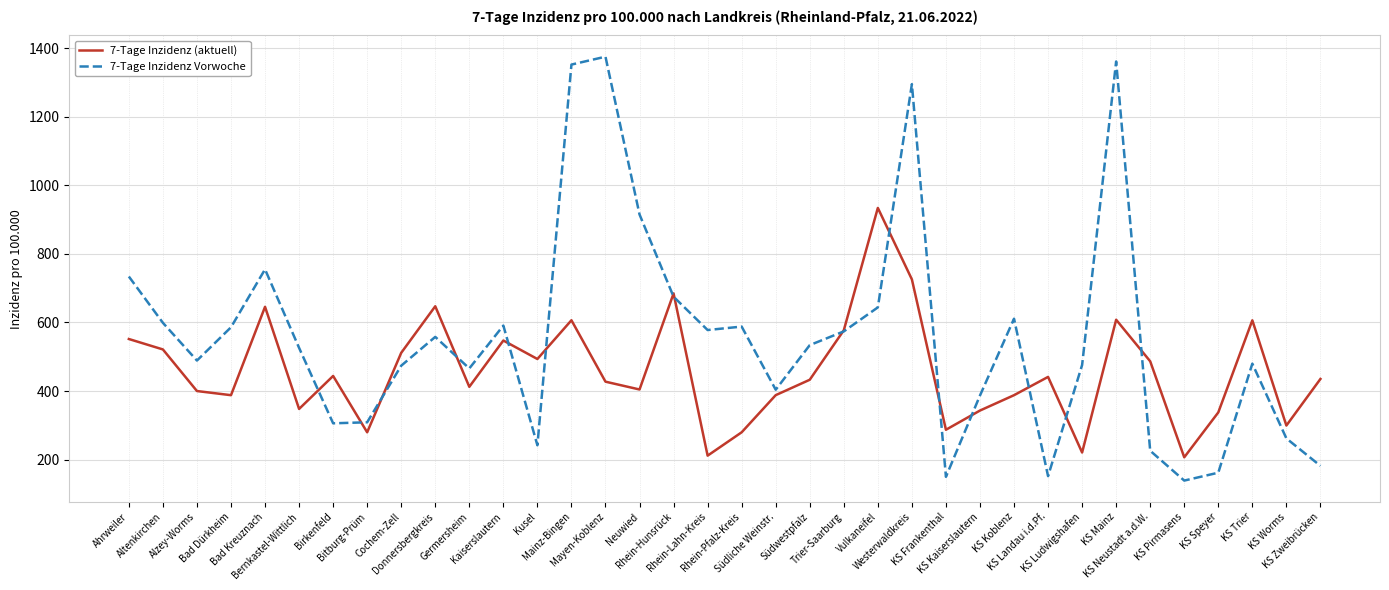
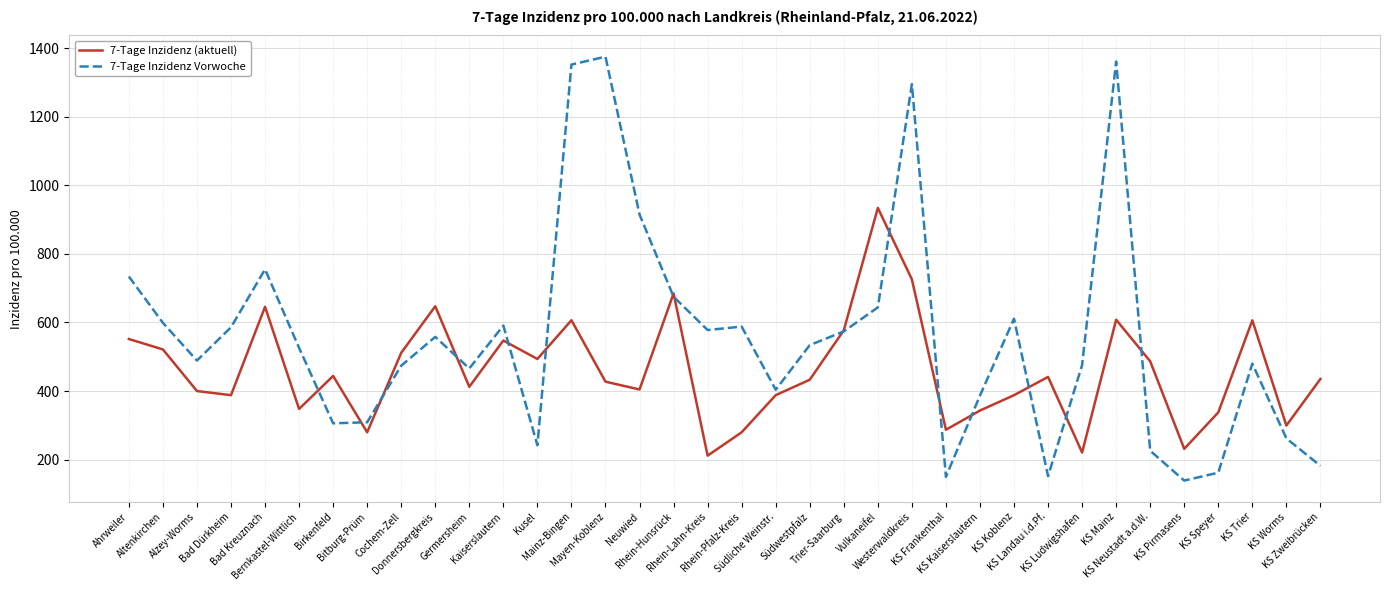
7-Tage Inzidenz (aktuell), KS Pirmasens: 210 -> 230
